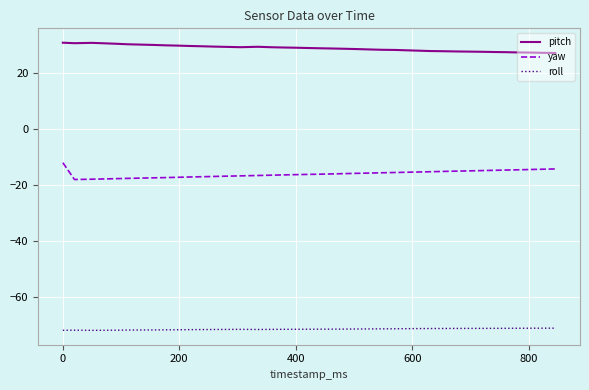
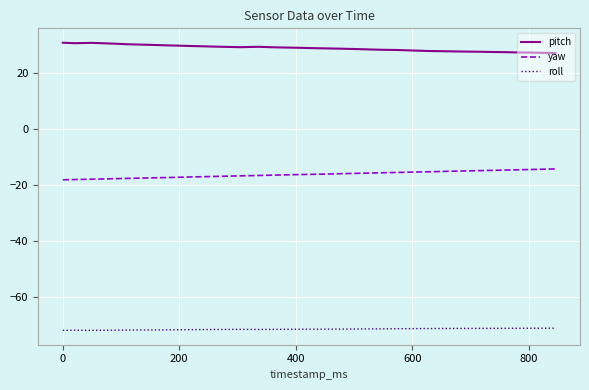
yaw, 0: -12 -> -18
